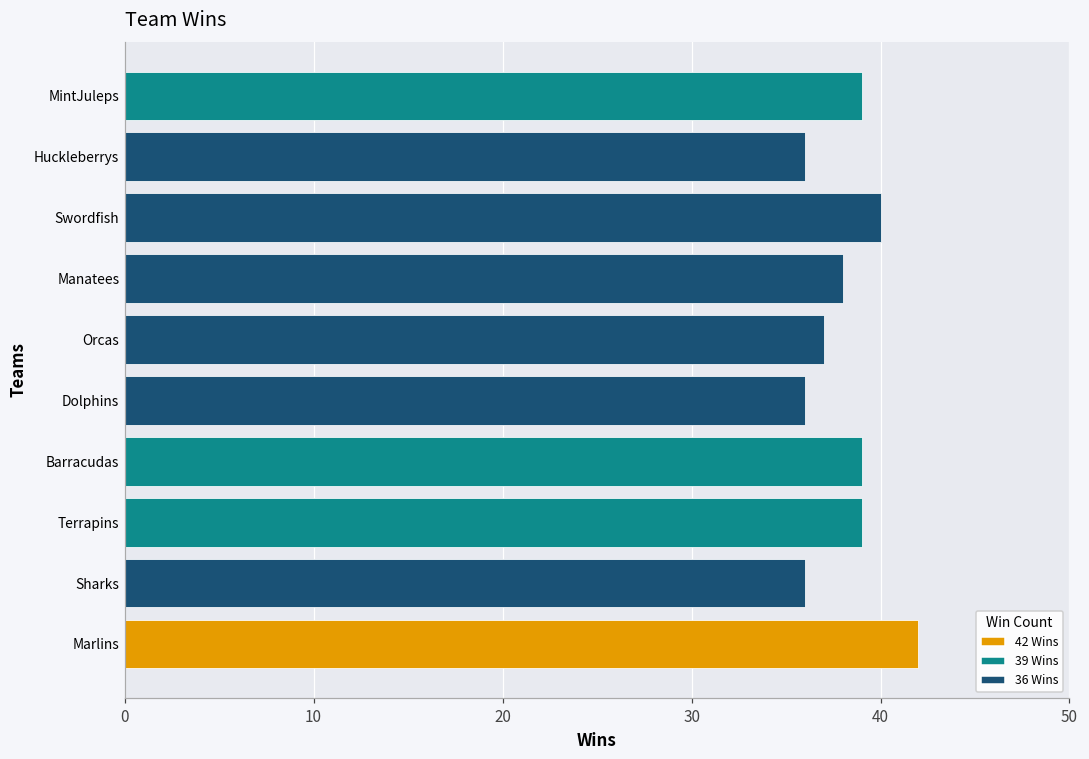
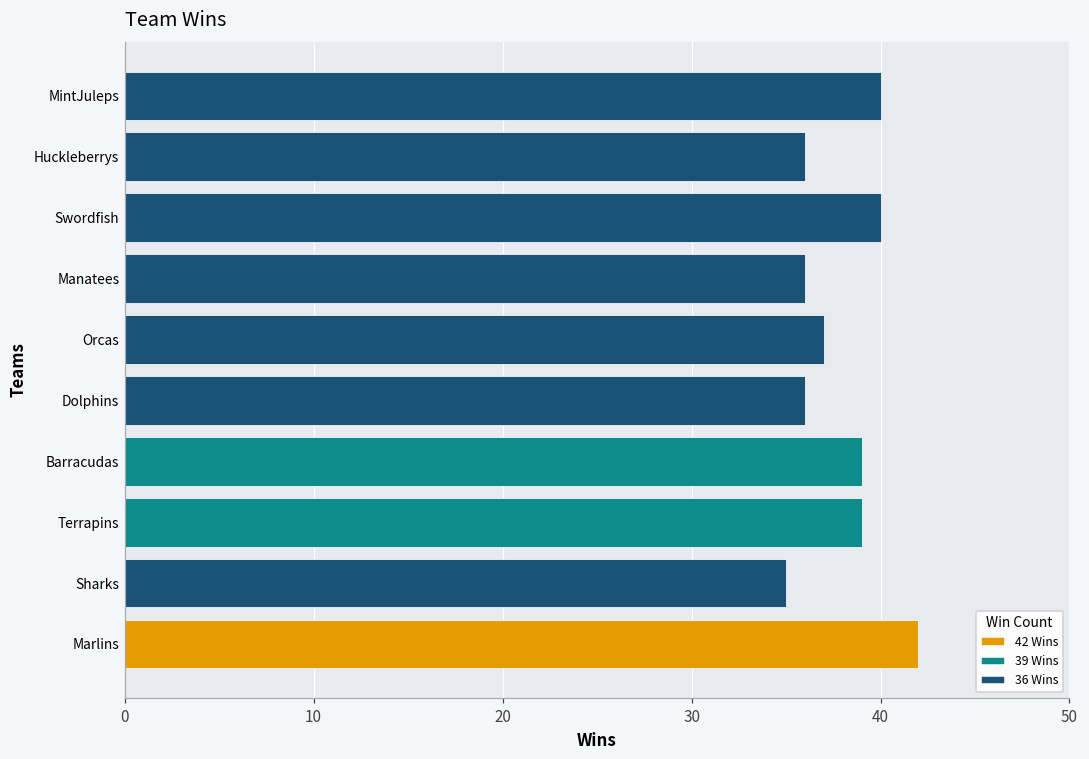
MintJuleps: 39 -> 40
Manatees: 38 -> 36
Sharks: 36 -> 35
